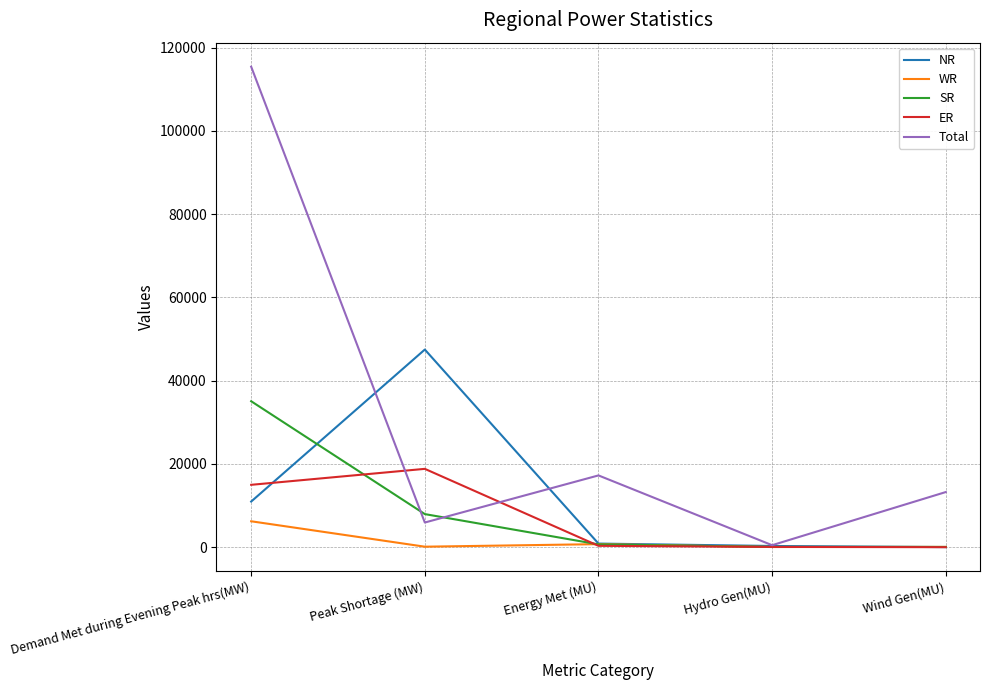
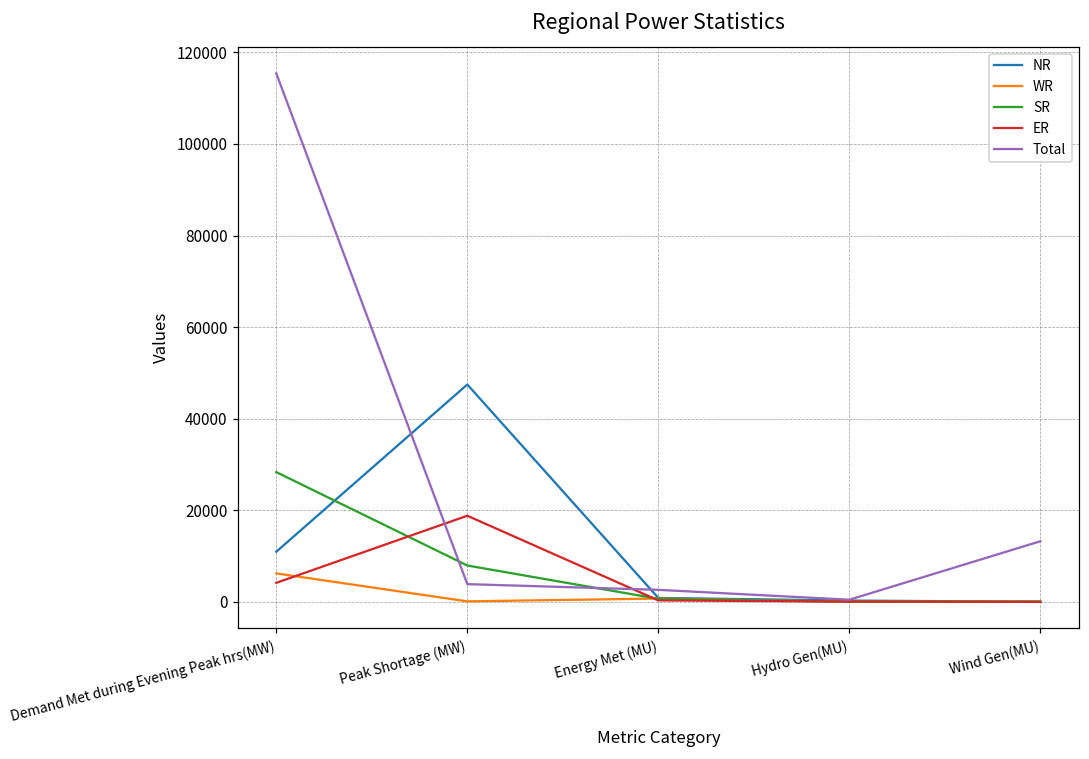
SR, Demand Met during Evening Peak hrs(MW): 35000 -> 28000
ER, Demand Met during Evening Peak hrs(MW): 15000 -> 4000
Total, Peak Shortage (MW): 6000 -> 4000
Total, Energy Met (MU): 17000 -> 3000
